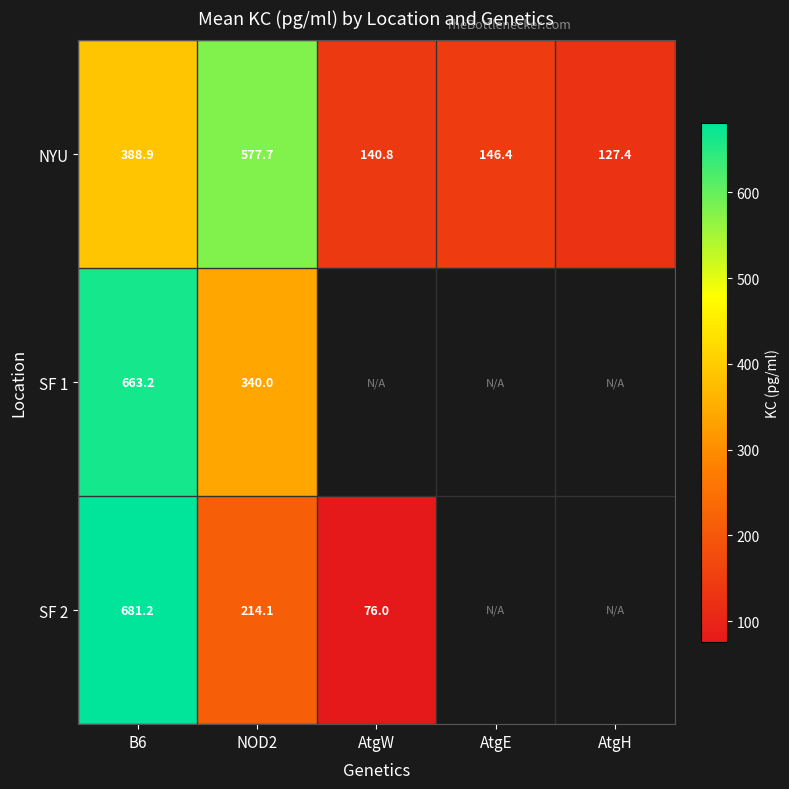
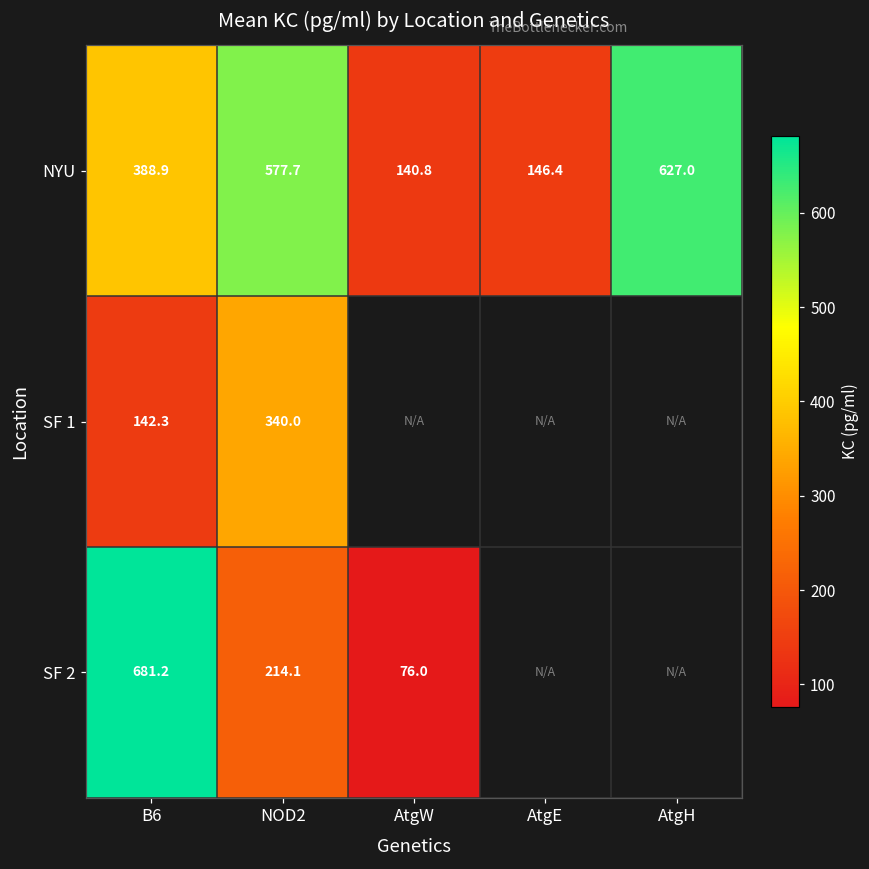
NYU, AtgH: 127.4 -> 627.0
SF 1, B6: 663.2 -> 142.3
